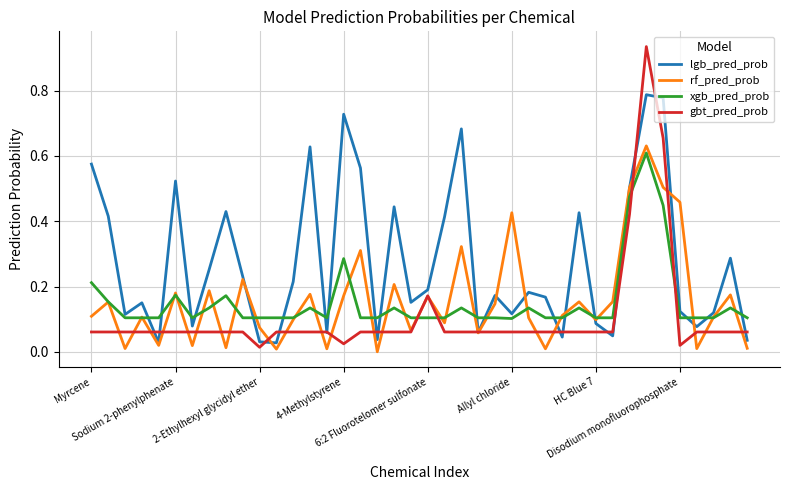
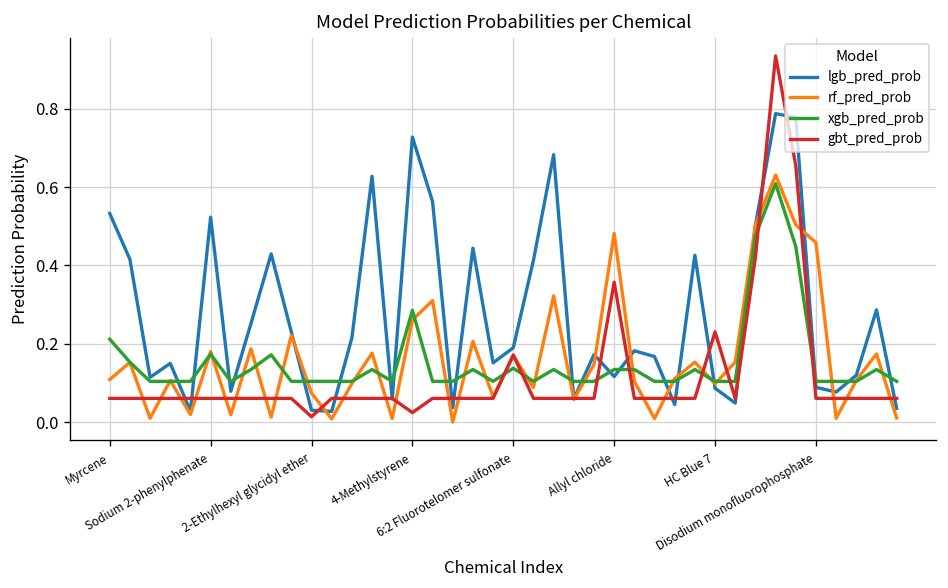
lgb_pred_prob, Myrcene: 0.58 -> 0.53
rf_pred_prob, 4-Methylstyrene: 0.17 -> 0.26
xgb_pred_prob, 6:2 Fluorotelomer sulfonate: 0.10 -> 0.14
rf_pred_prob, Allyl chloride: 0.43 -> 0.48
xgb_pred_prob, Allyl chloride: 0.10 -> 0.13
gbt_pred_prob, Allyl chloride: 0.06 -> 0.36
gbt_pred_prob, HC Blue 7: 0.06 -> 0.23
lgb_pred_prob, Disodium monofluorophosphate: 0.12 -> 0.09
gbt_pred_prob, Disodium monofluorophosphate: 0.02 -> 0.06
